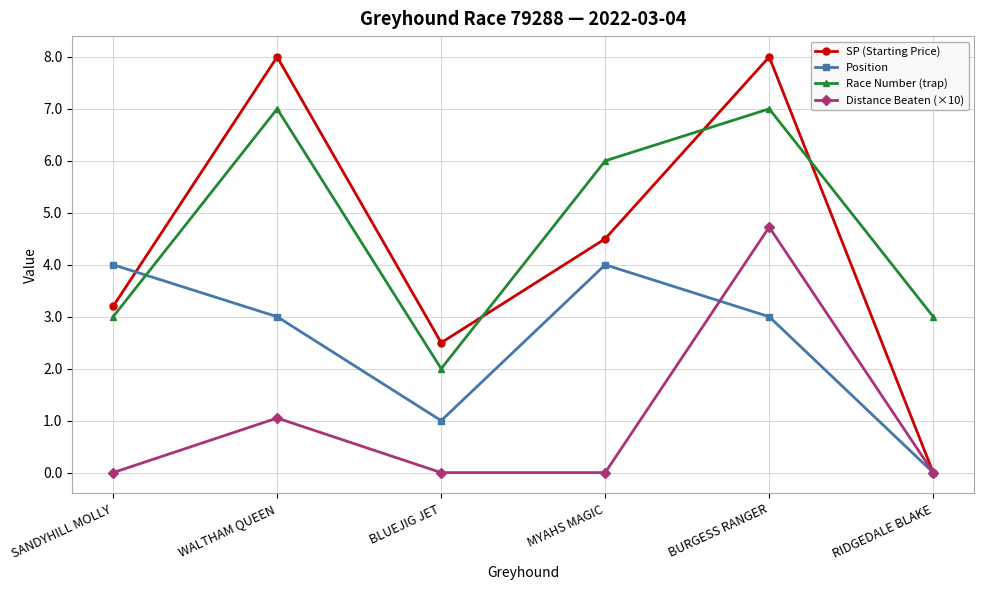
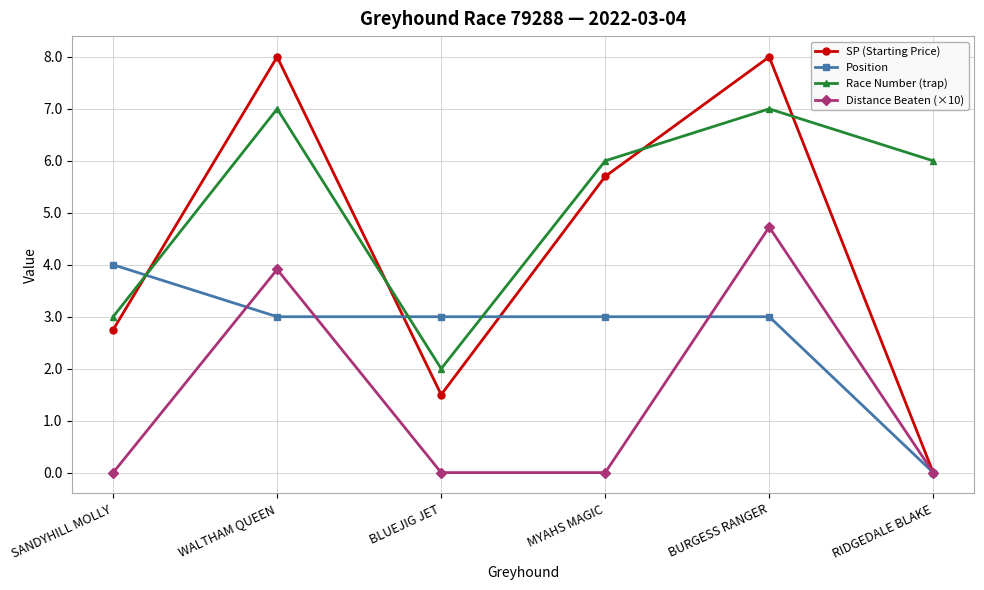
SP (Starting Price), SANDYHILL MOLLY: 3.2 -> 2.8
Distance Beaten (×10), WALTHAM QUEEN: 1.1 -> 3.9
SP (Starting Price), BLUEJIG JET: 2.5 -> 1.5
Position, BLUEJIG JET: 1 -> 3
SP (Starting Price), MYAHS MAGIC: 4.5 -> 5.7
Position, MYAHS MAGIC: 4 -> 3
Race Number (trap), RIDGEDALE BLAKE: 3 -> 6
